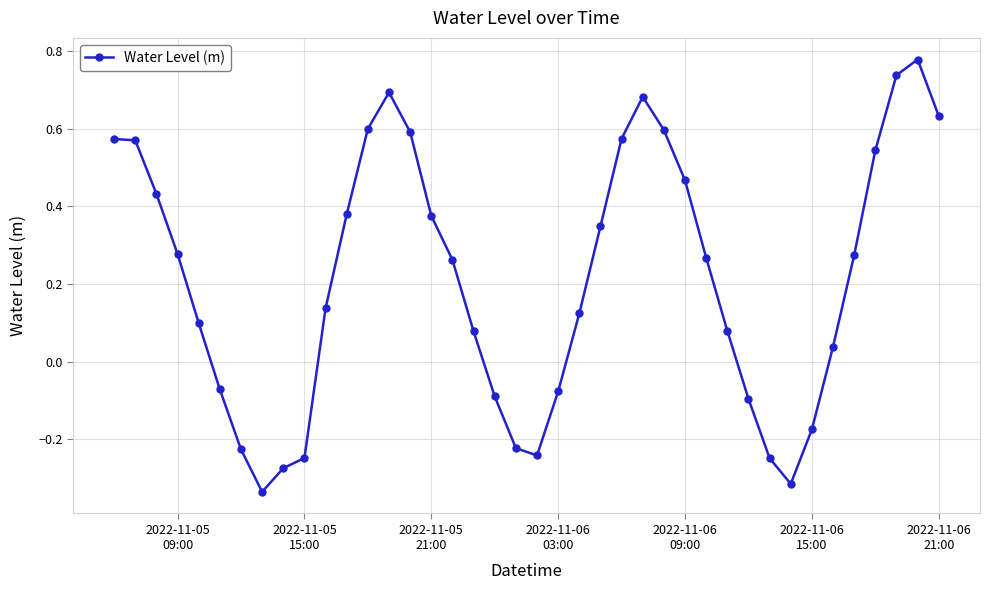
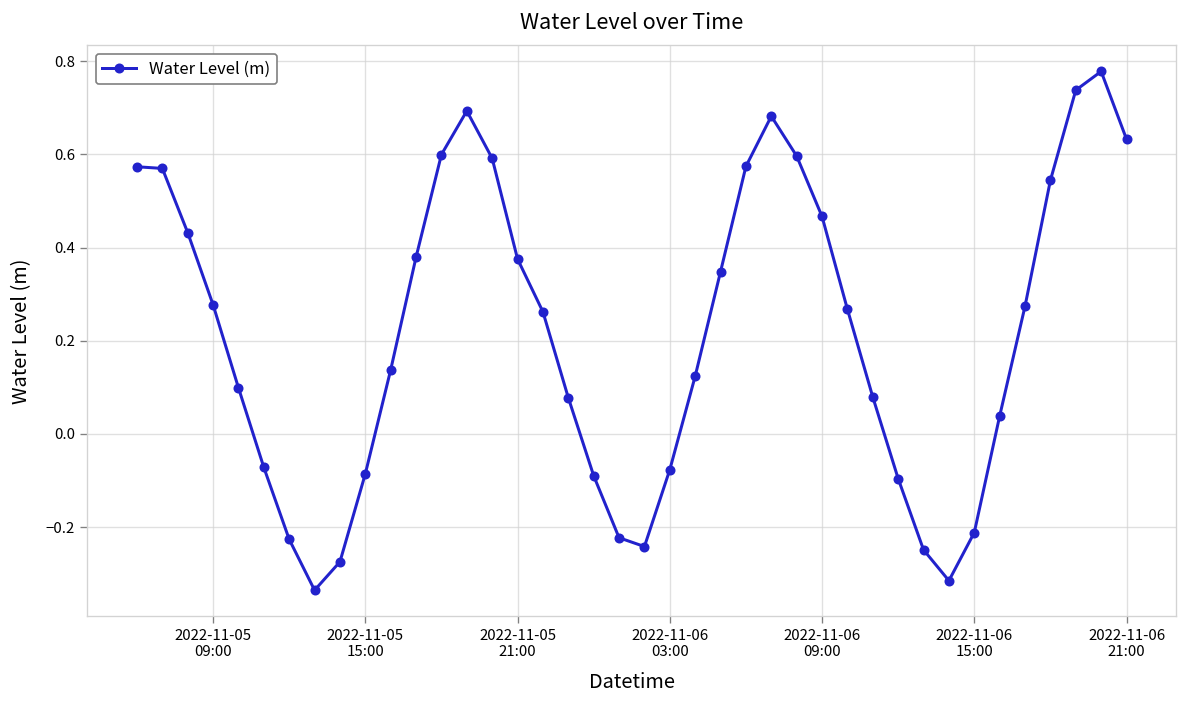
2022-11-05 15:00: -0.25 -> -0.09
2022-11-06 15:00: -0.17 -> -0.21
